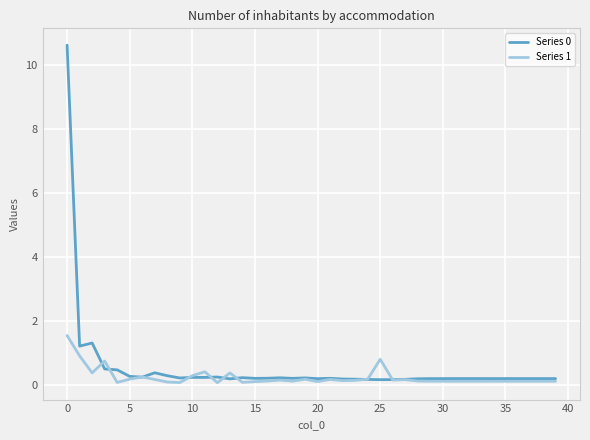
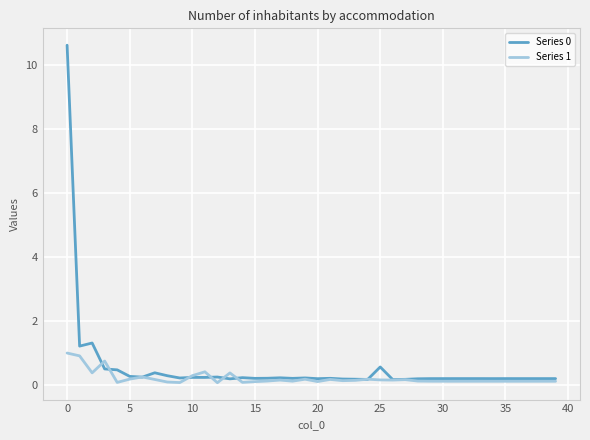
Series 1, 0: 1.6 -> 1.0
Series 0, 25: 0.2 -> 0.6
Series 1, 25: 0.8 -> 0.2
